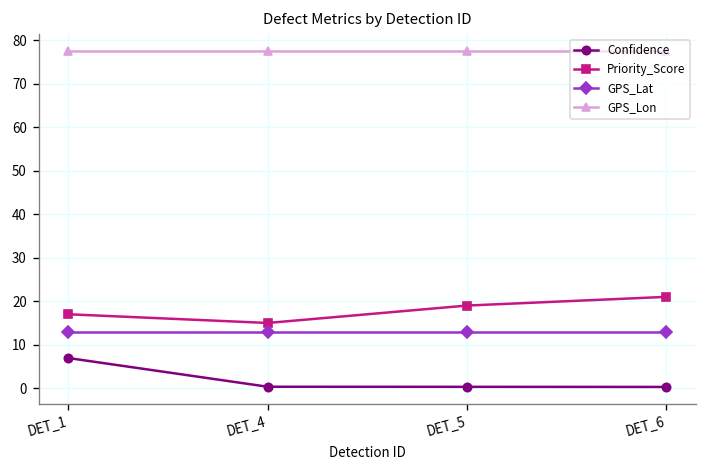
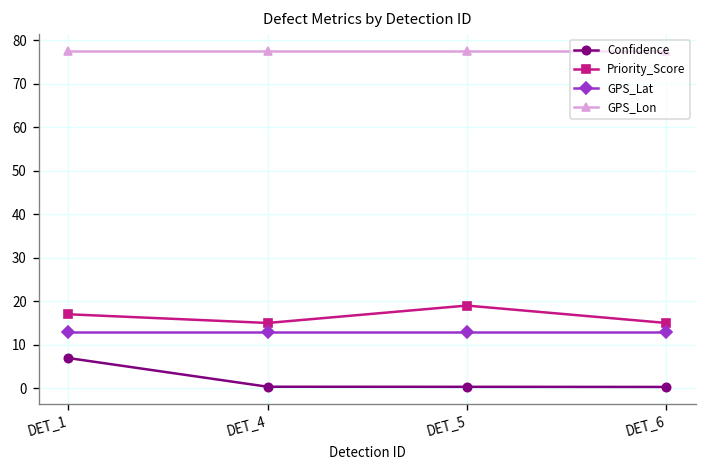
Priority_Score, DET_6: 21 -> 15
